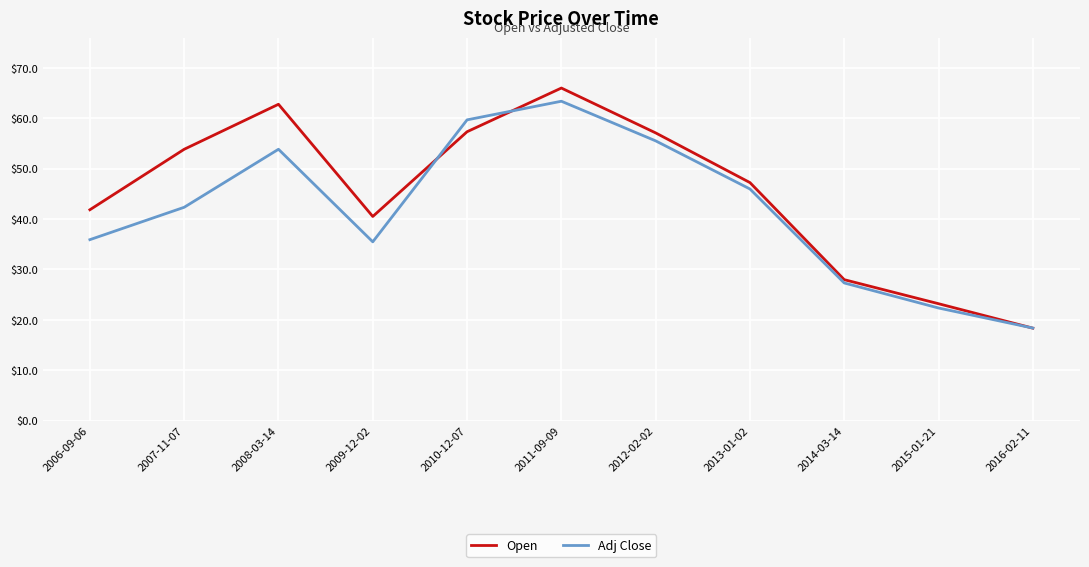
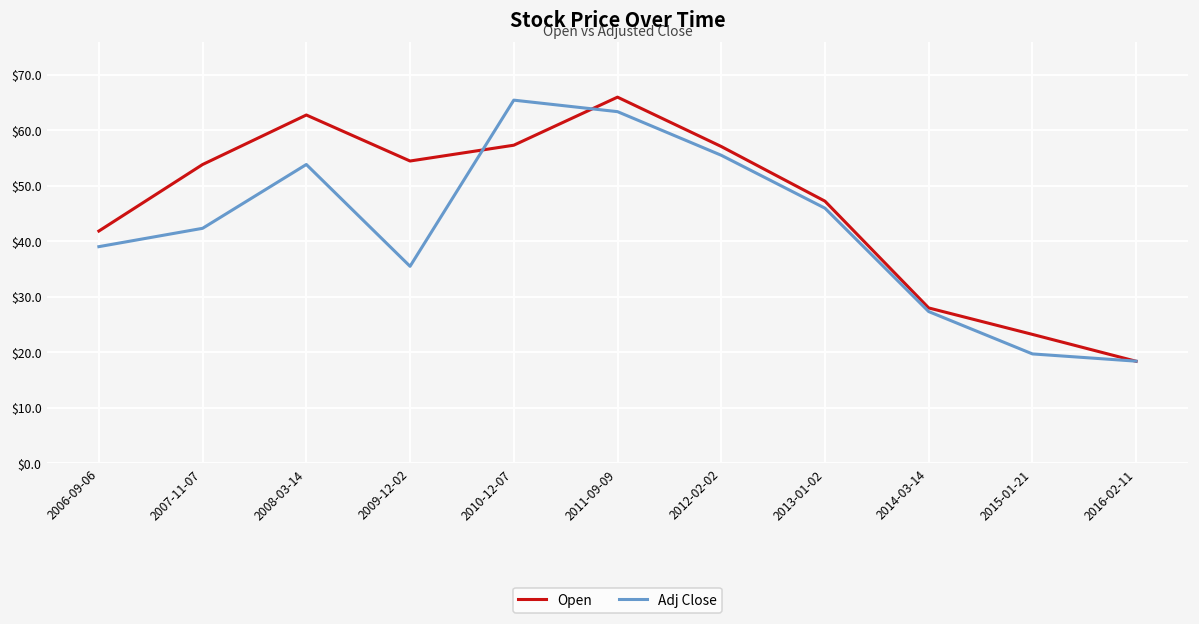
Adj Close, 2006-09-06: $36 -> $39
Open, 2009-12-02: $41 -> $54
Adj Close, 2010-12-07: $60 -> $65
Adj Close, 2015-01-21: $22 -> $20
